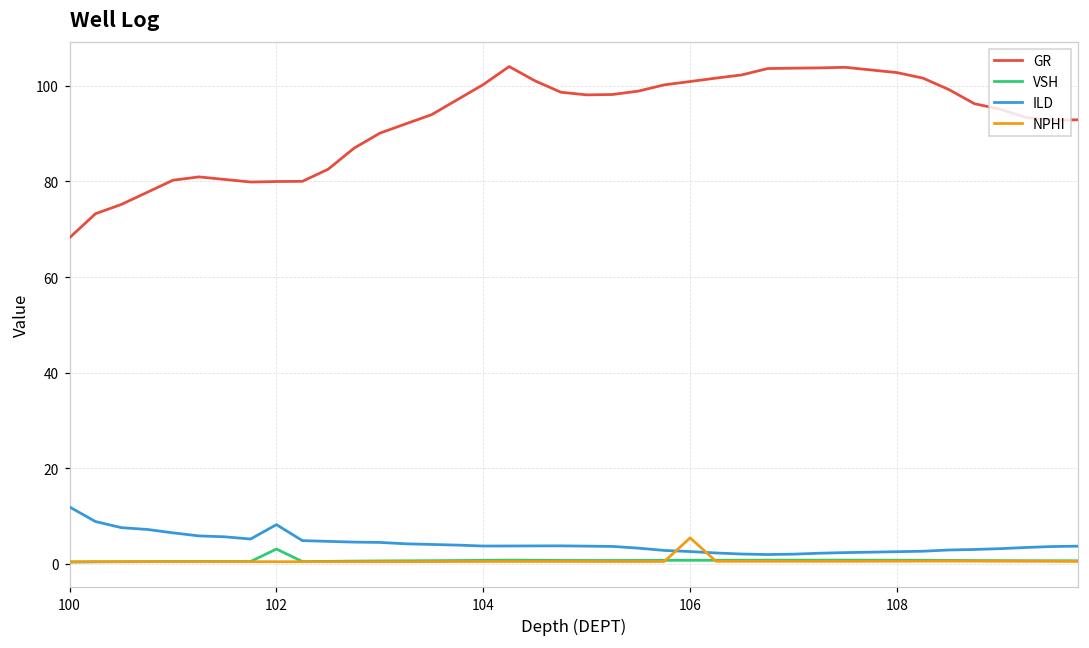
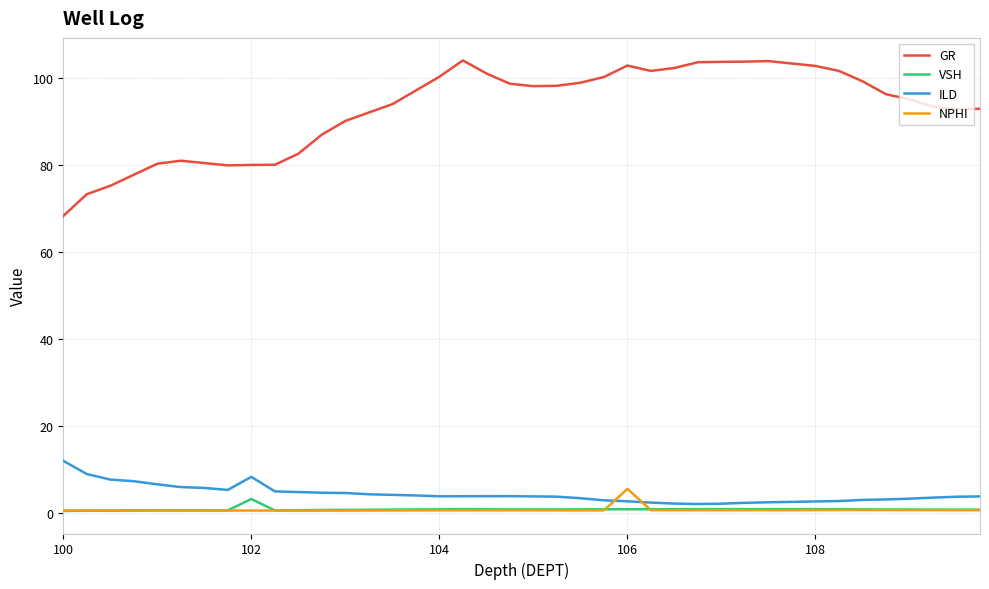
GR, 106: 101 -> 103
